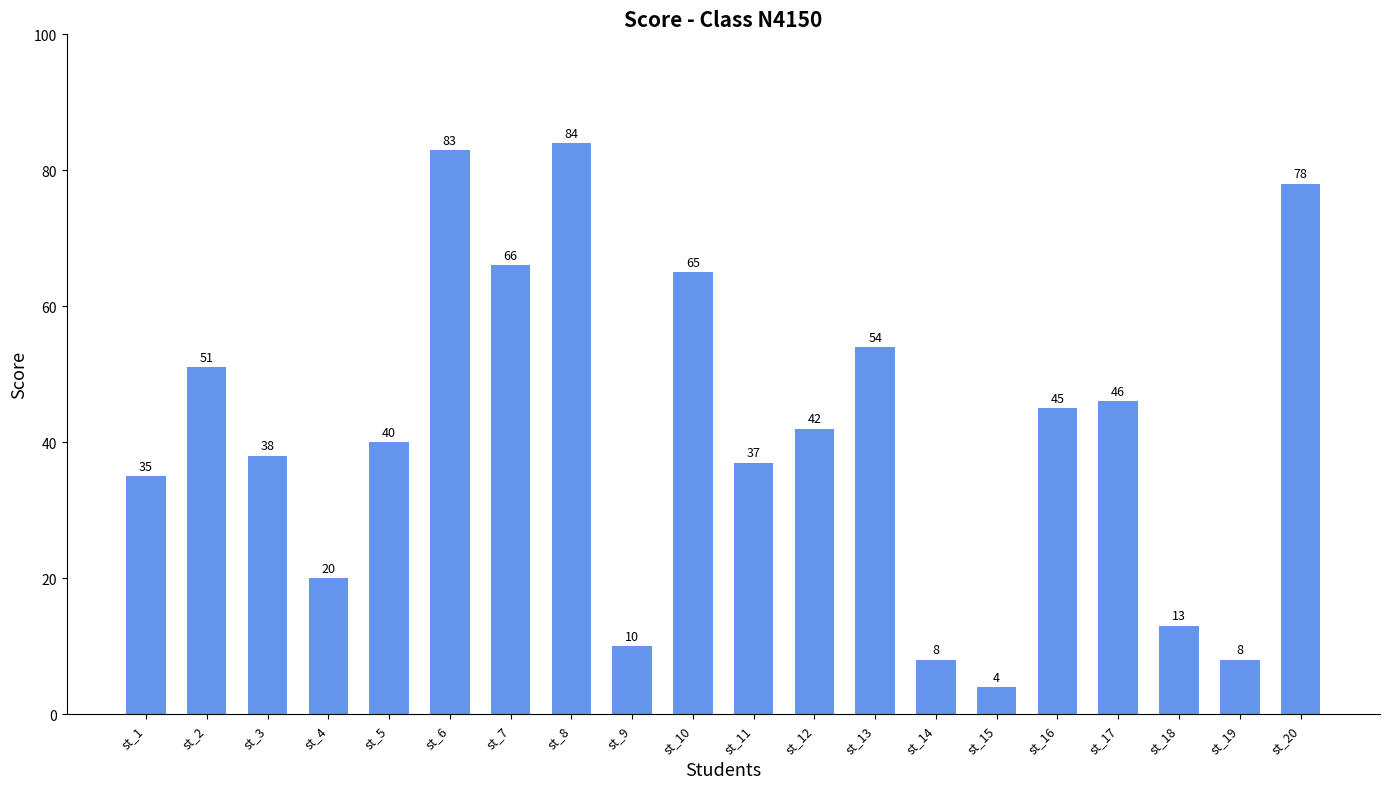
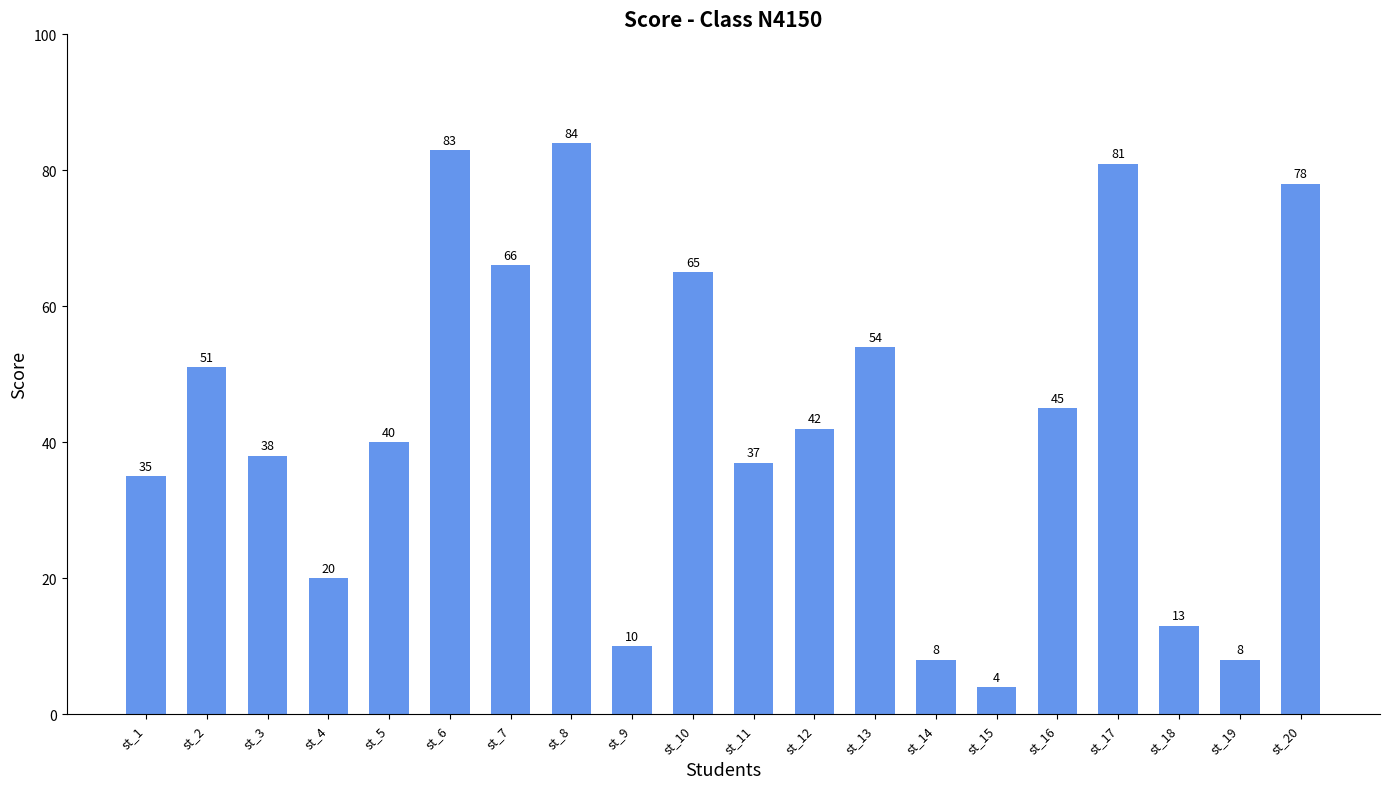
st_17: 46 -> 81
